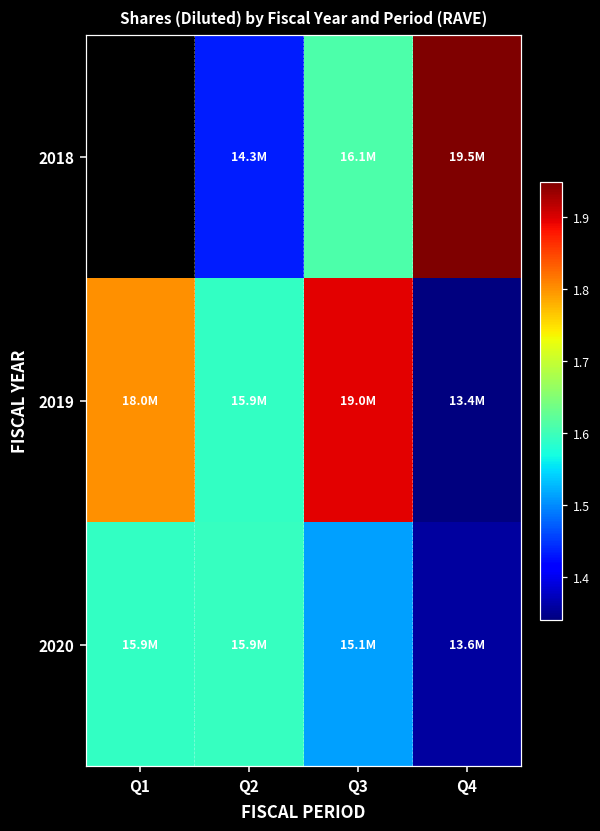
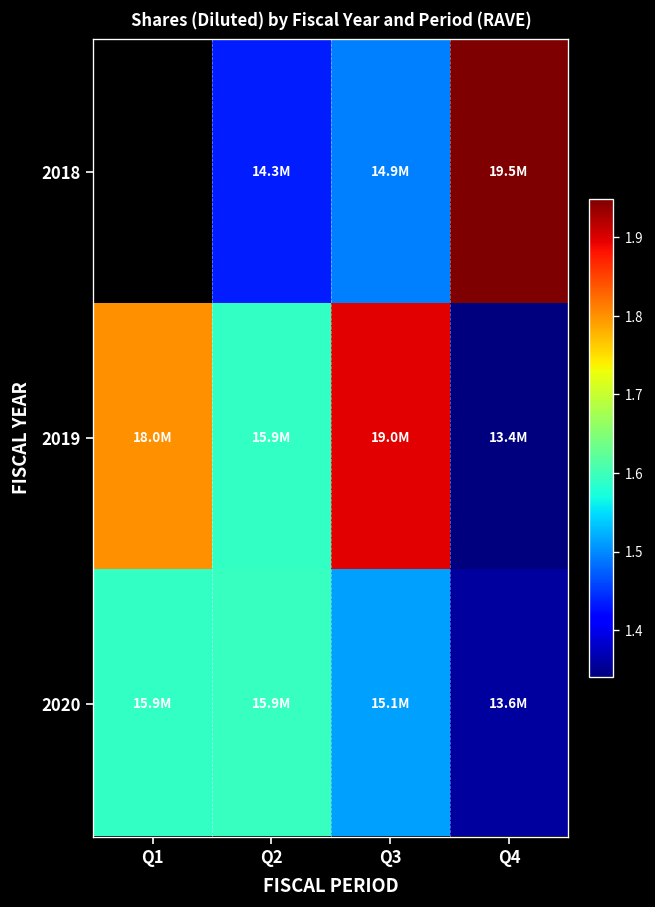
2018, Q3: 16.1M -> 14.9M
